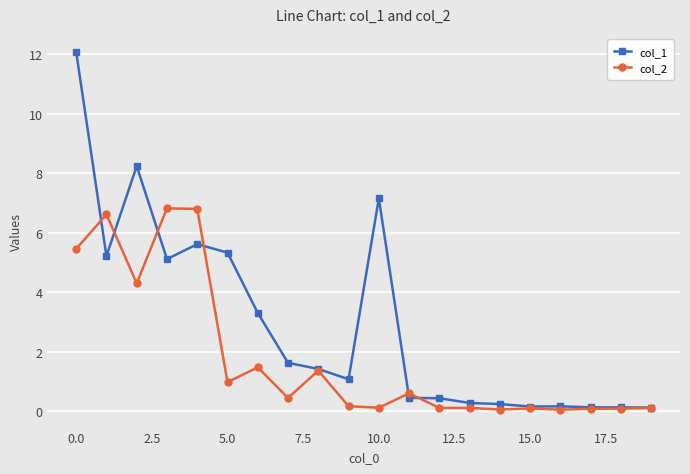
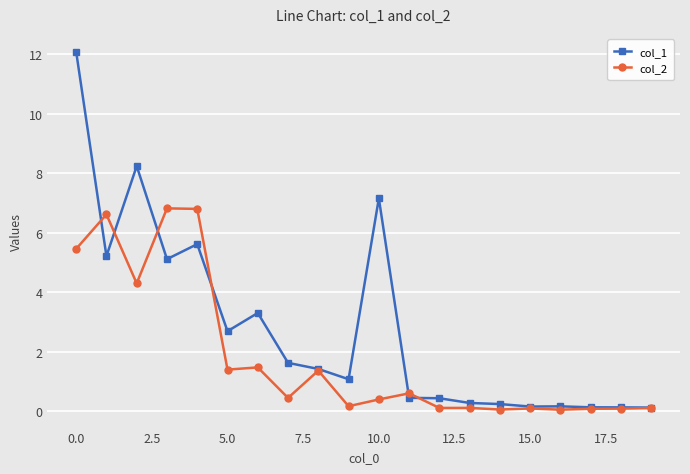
col_1, 5.0: 5.3 -> 2.7
col_2, 5.0: 1.0 -> 1.4
col_2, 10.0: 0.1 -> 0.4
